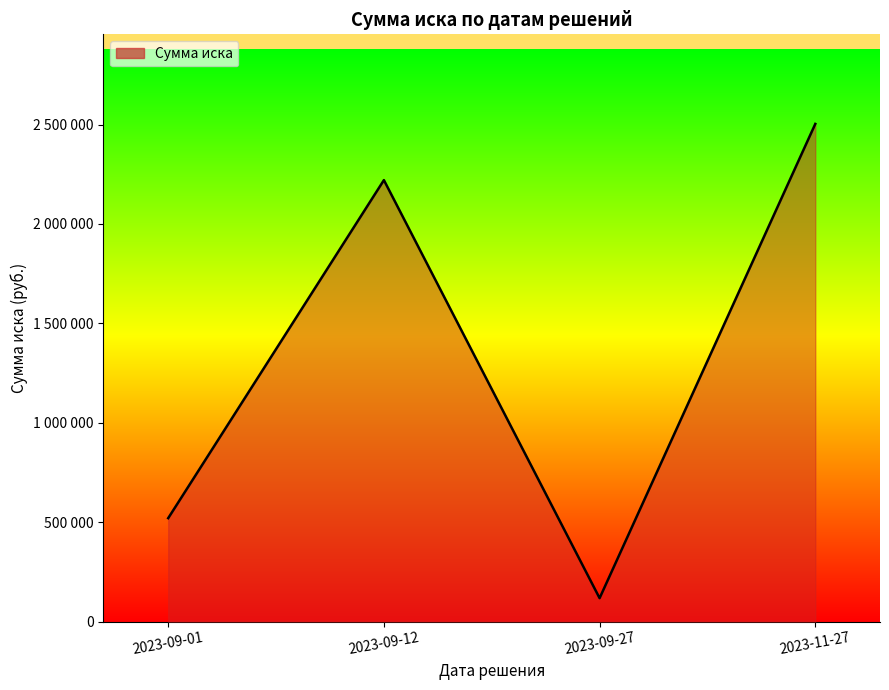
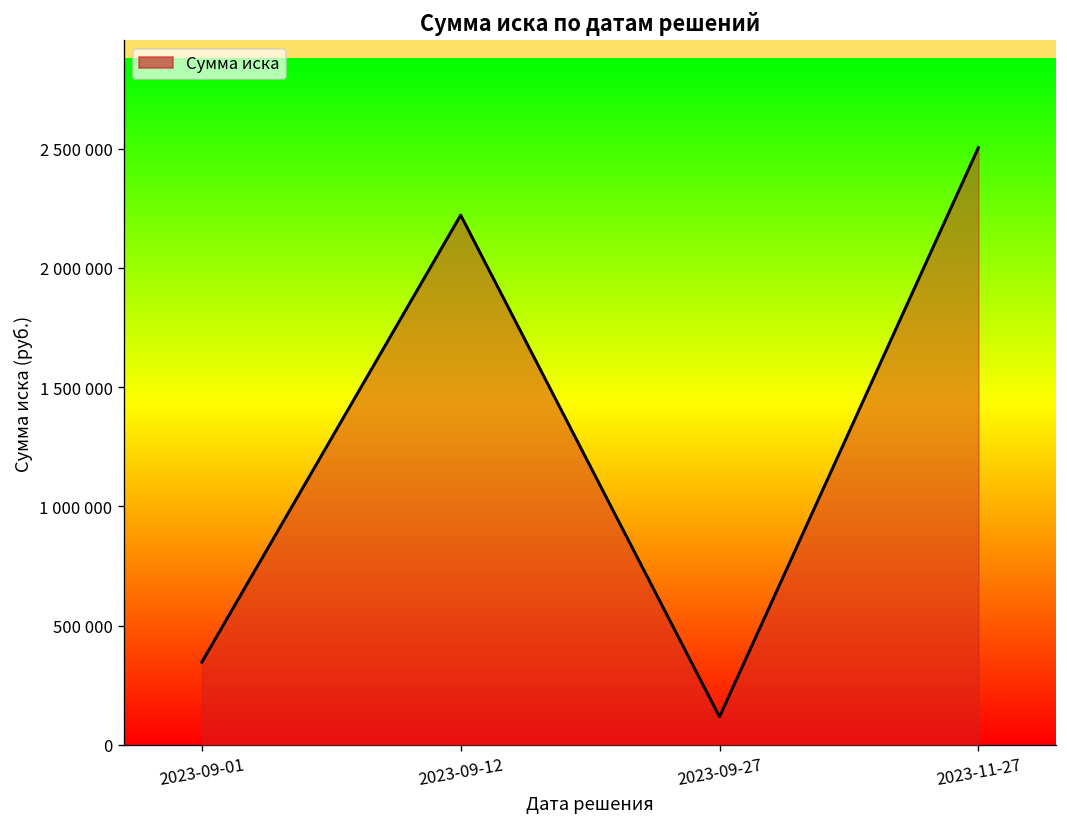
2023-09-01: 520000 -> 350000
